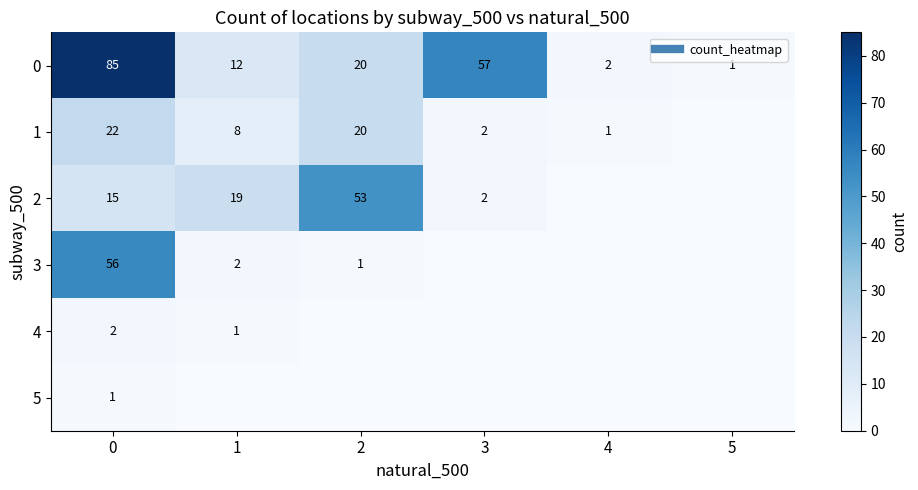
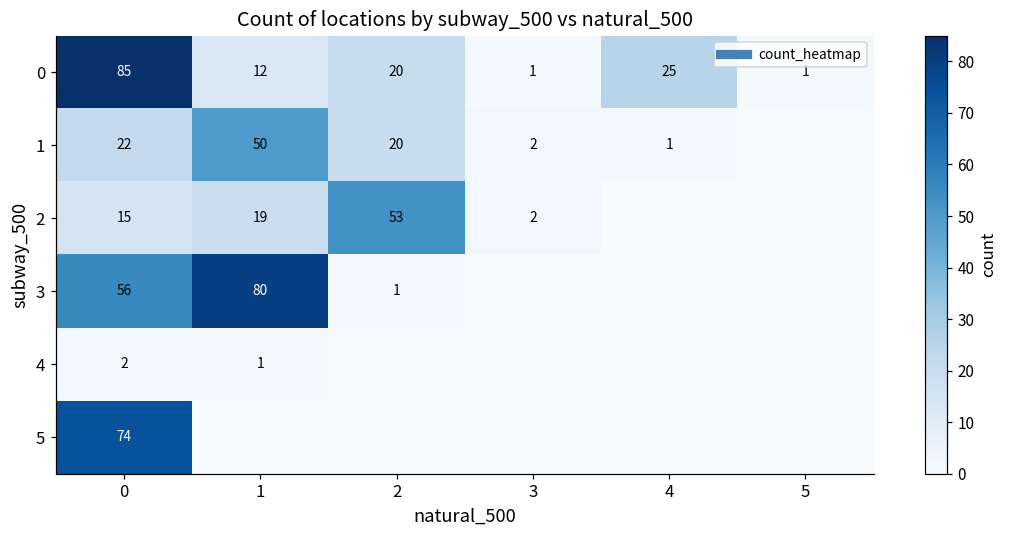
0, 3: 57 -> 1
0, 4: 2 -> 25
1, 1: 8 -> 50
3, 1: 2 -> 80
5, 0: 1 -> 74
